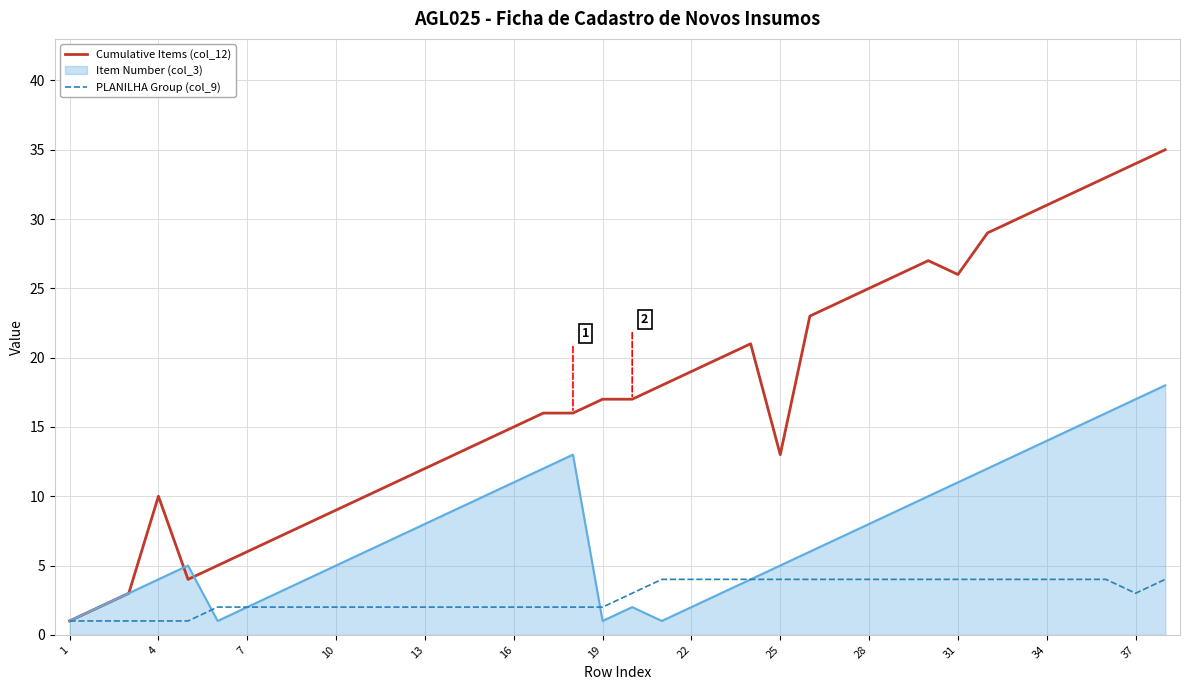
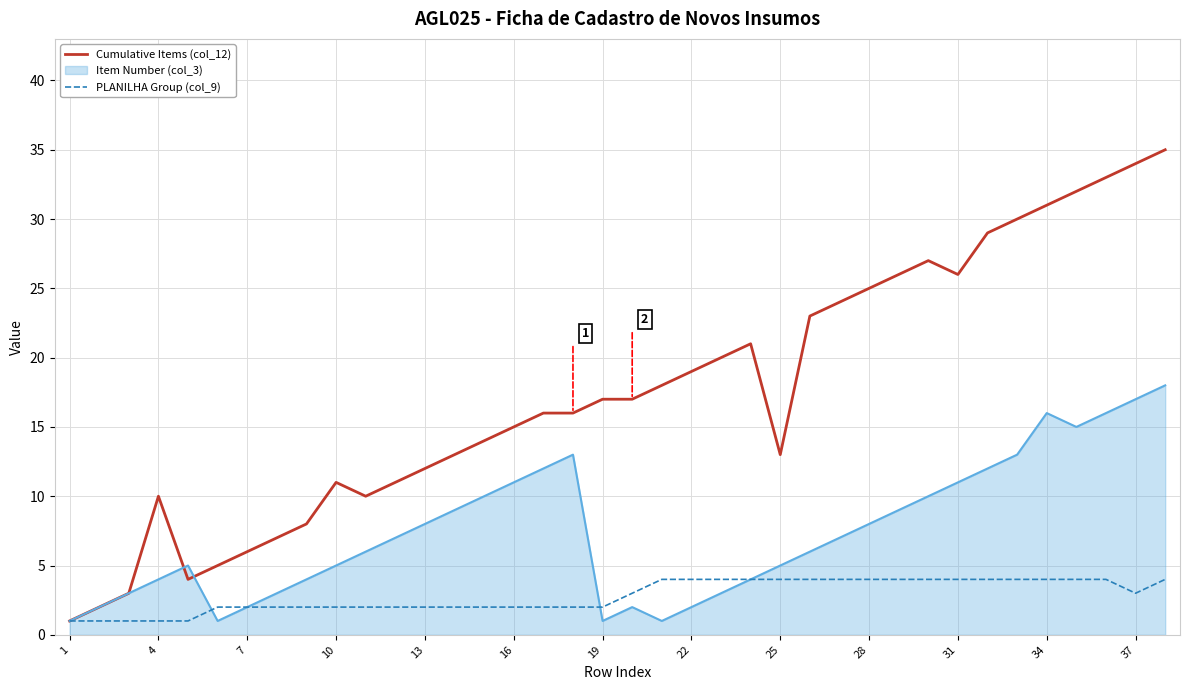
Cumulative Items (col_12), 10: 9 -> 11
Item Number (col_3), 34: 14 -> 16
